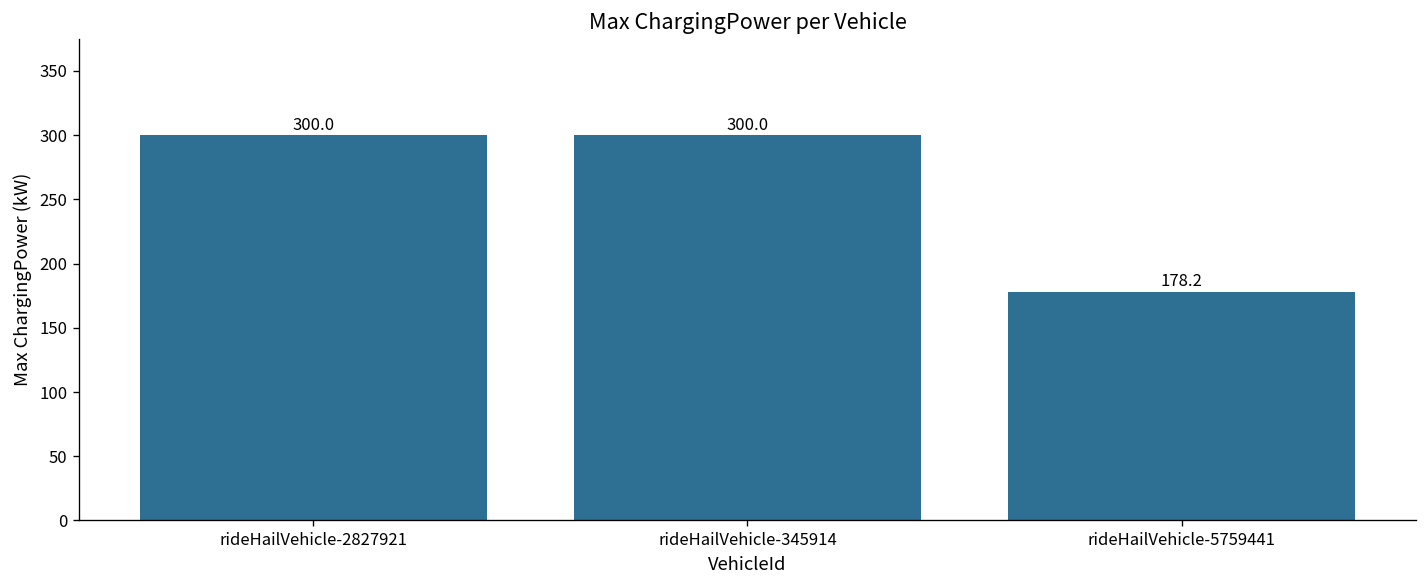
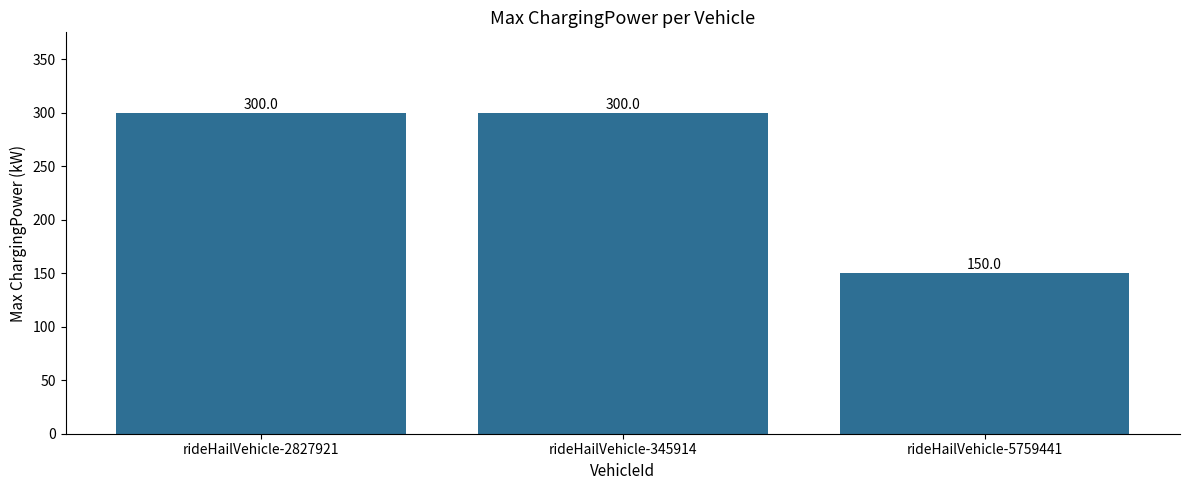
rideHailVehicle-5759441: 178.2 -> 150.0
